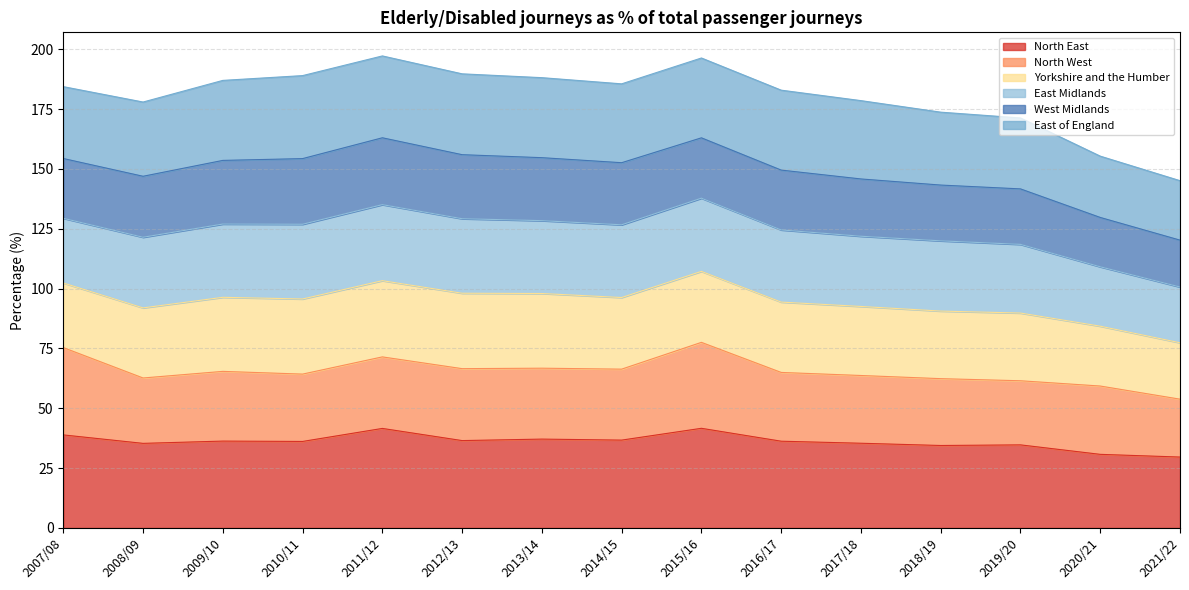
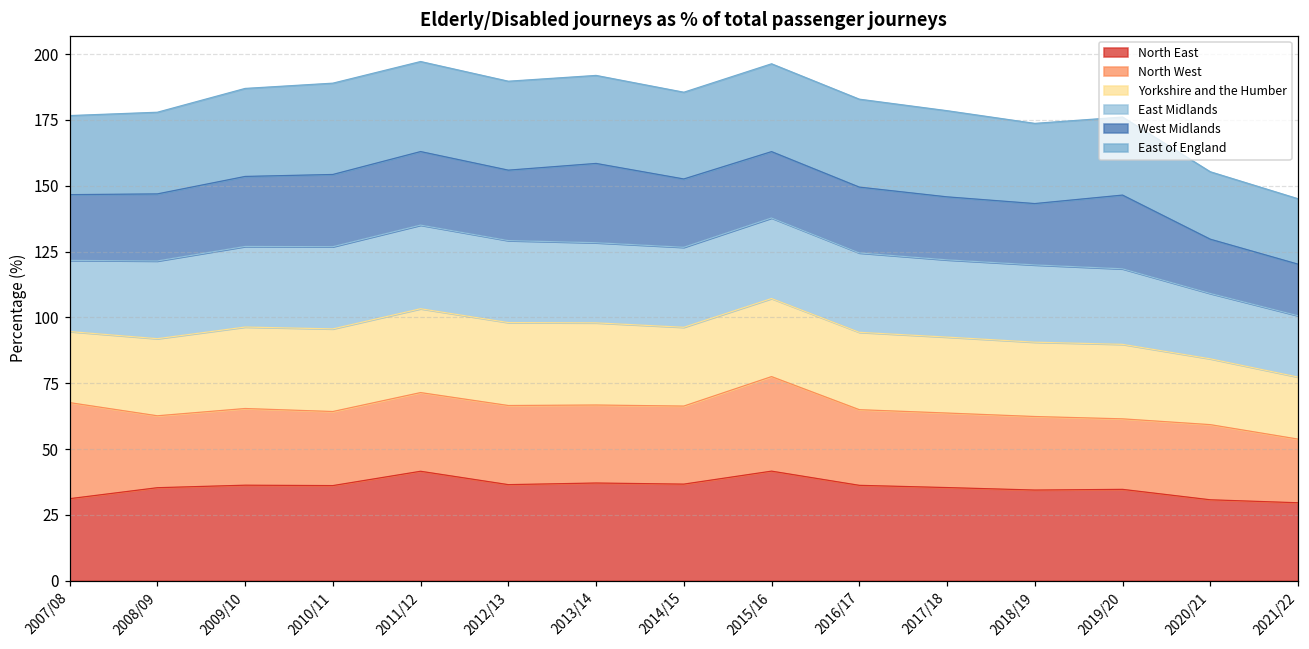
North East, 2007/08: 39 -> 31
West Midlands, 2013/14: 26 -> 30
West Midlands, 2019/20: 23 -> 28
